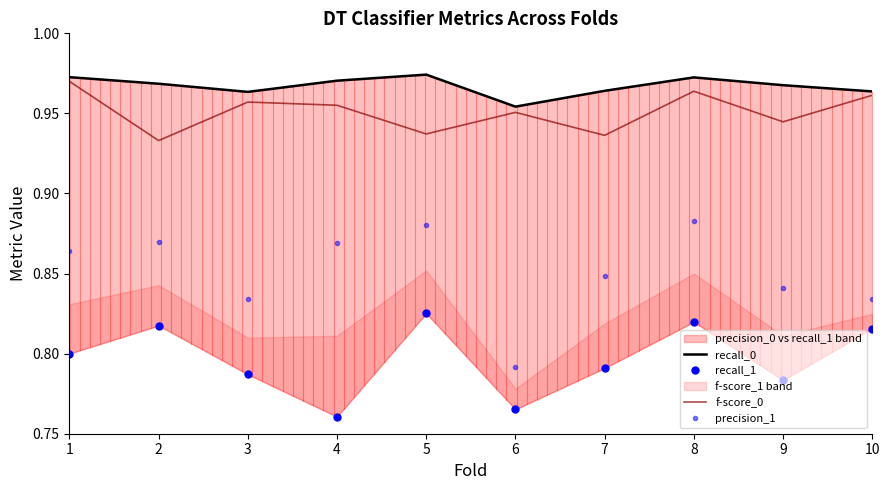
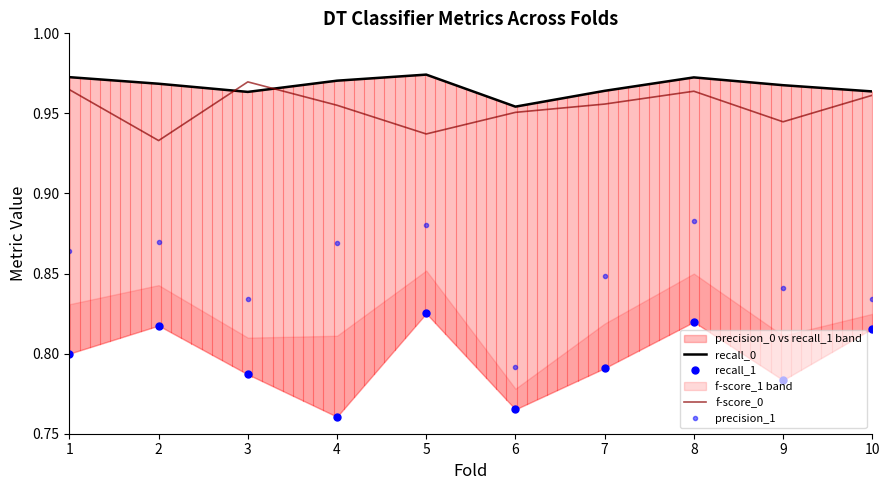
f-score_0, 1: 0.970 -> 0.965
f-score_0, 3: 0.957 -> 0.970
f-score_0, 7: 0.936 -> 0.956
